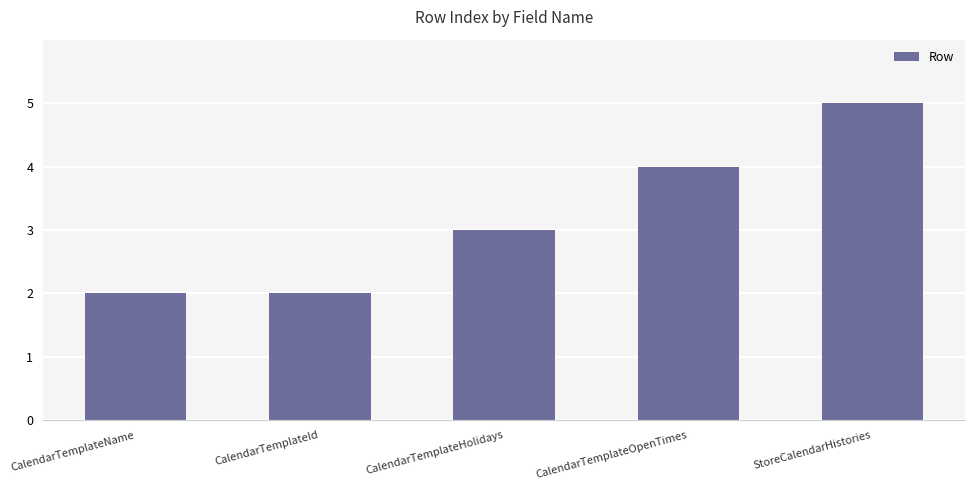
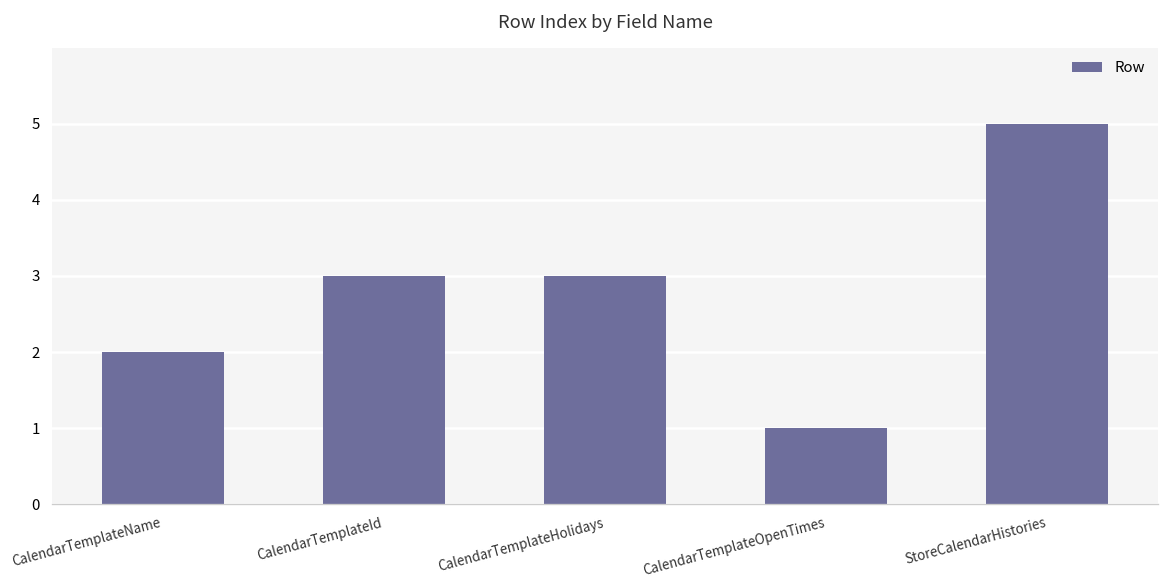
CalendarTemplateId: 2 -> 3
CalendarTemplateOpenTimes: 4 -> 1
